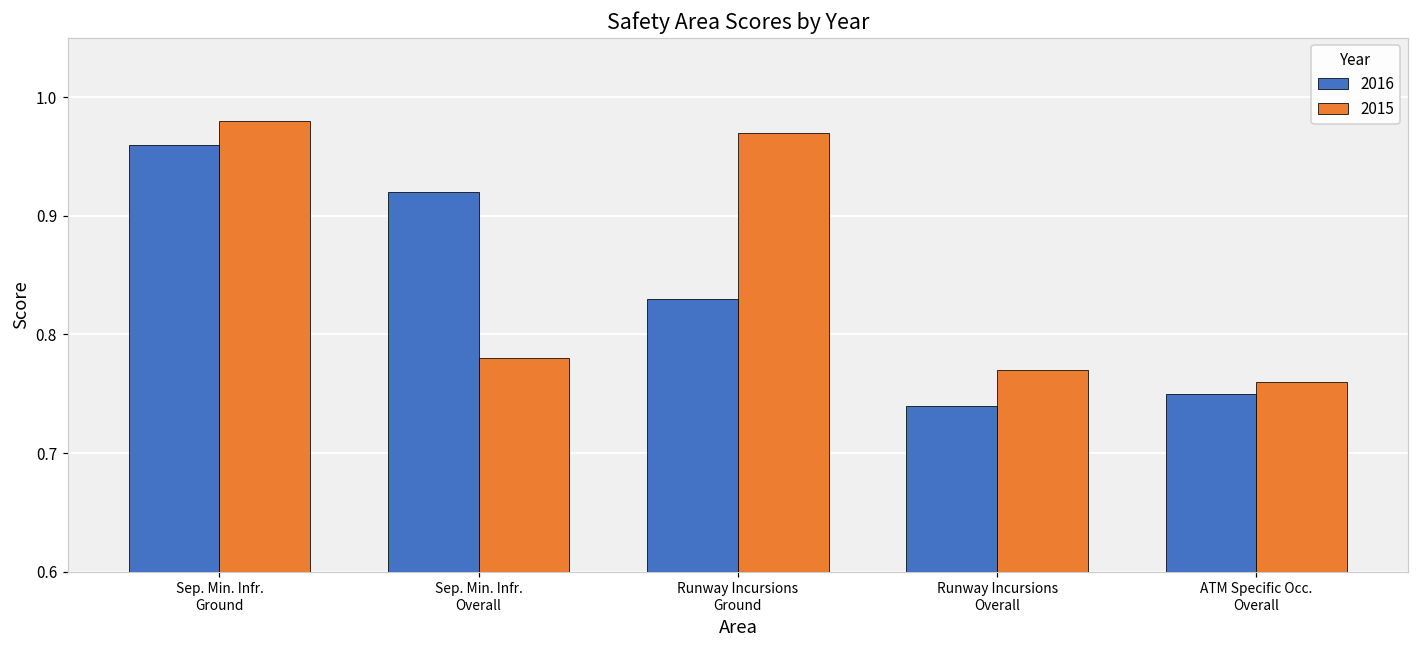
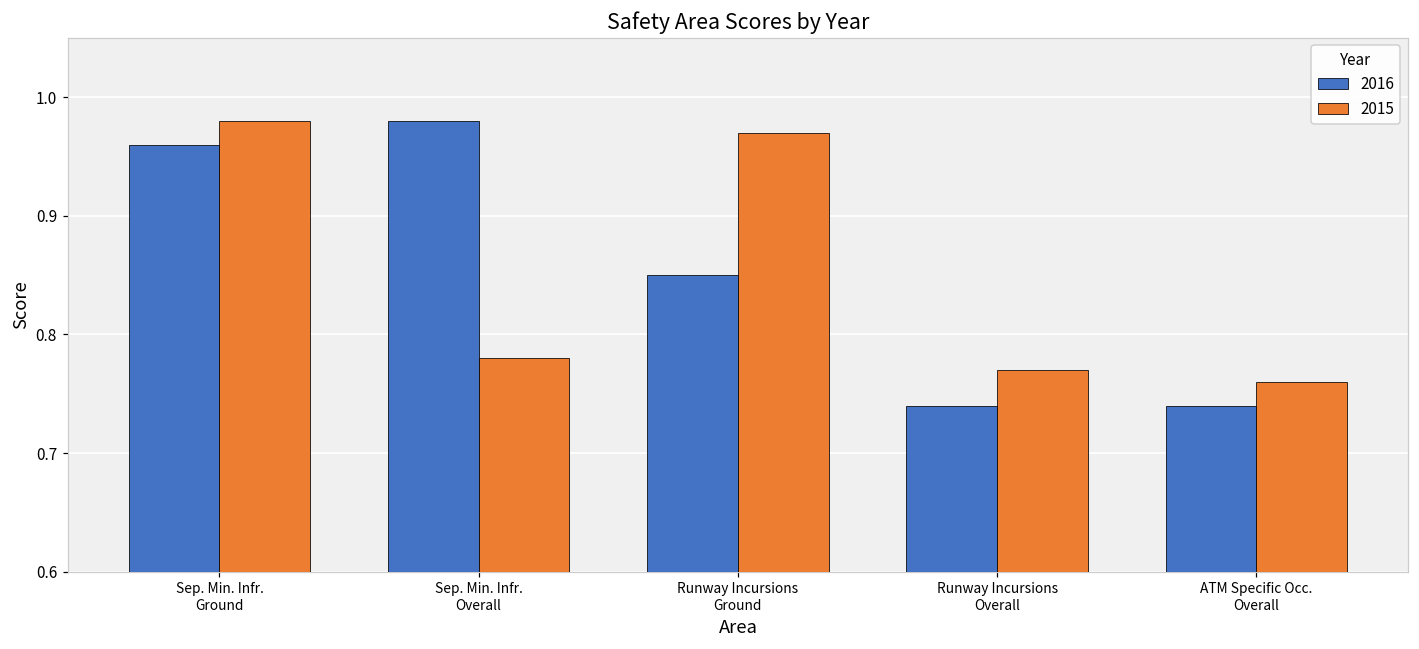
2016, Sep. Min. Infr. Overall: 0.92 -> 0.98
2016, Runway Incursions Ground: 0.83 -> 0.85
2016, ATM Specific Occ. Overall: 0.75 -> 0.74
